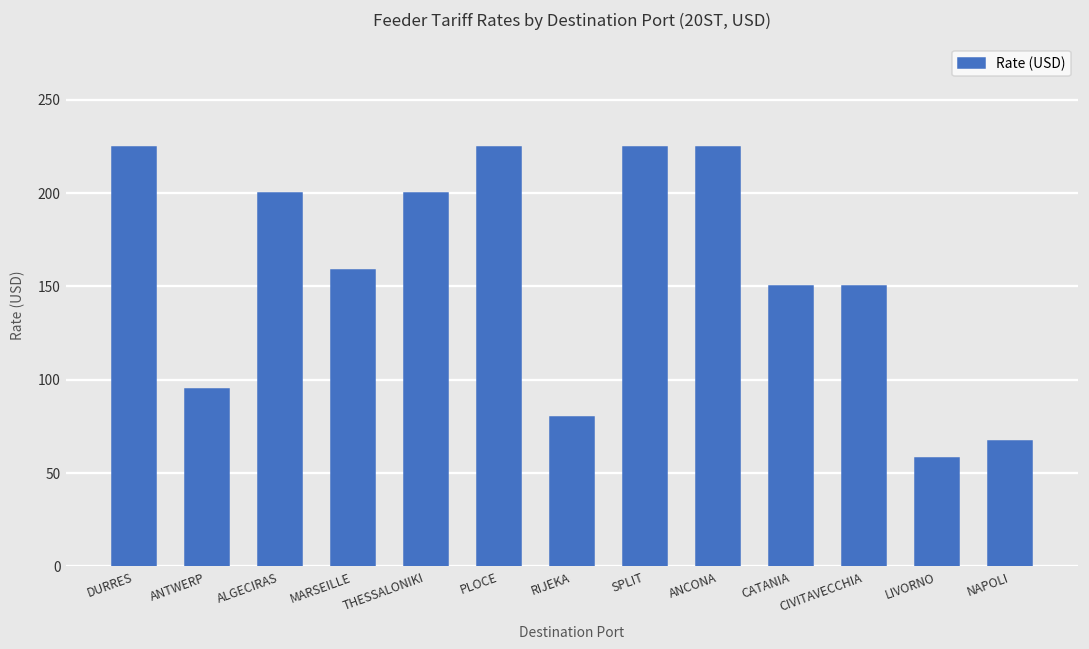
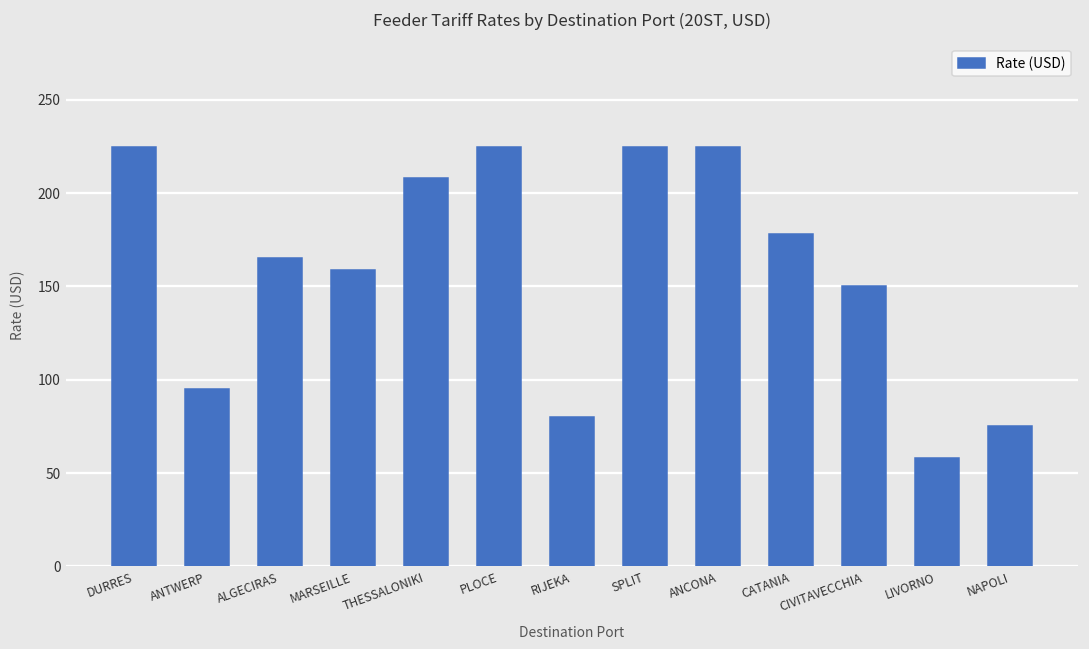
ALGECIRAS: 200 -> 165
THESSALONIKI: 200 -> 208
CATANIA: 150 -> 178
NAPOLI: 67 -> 75
